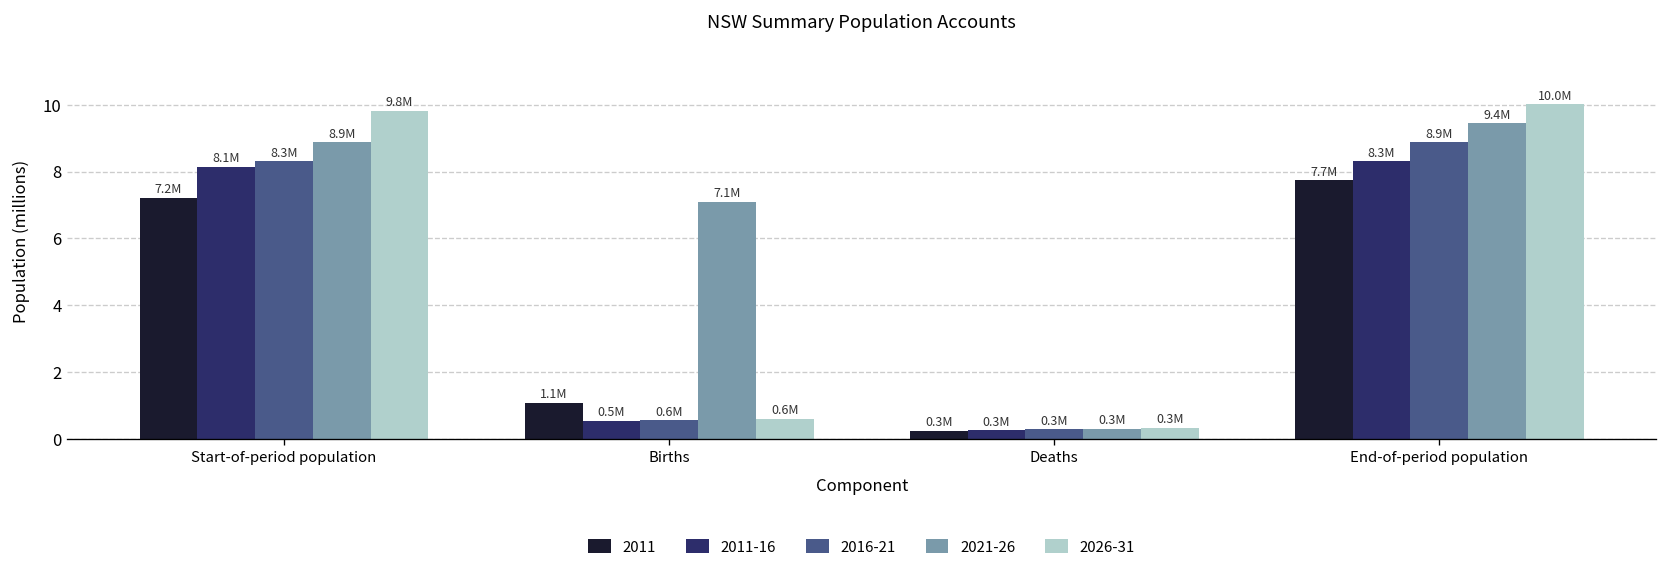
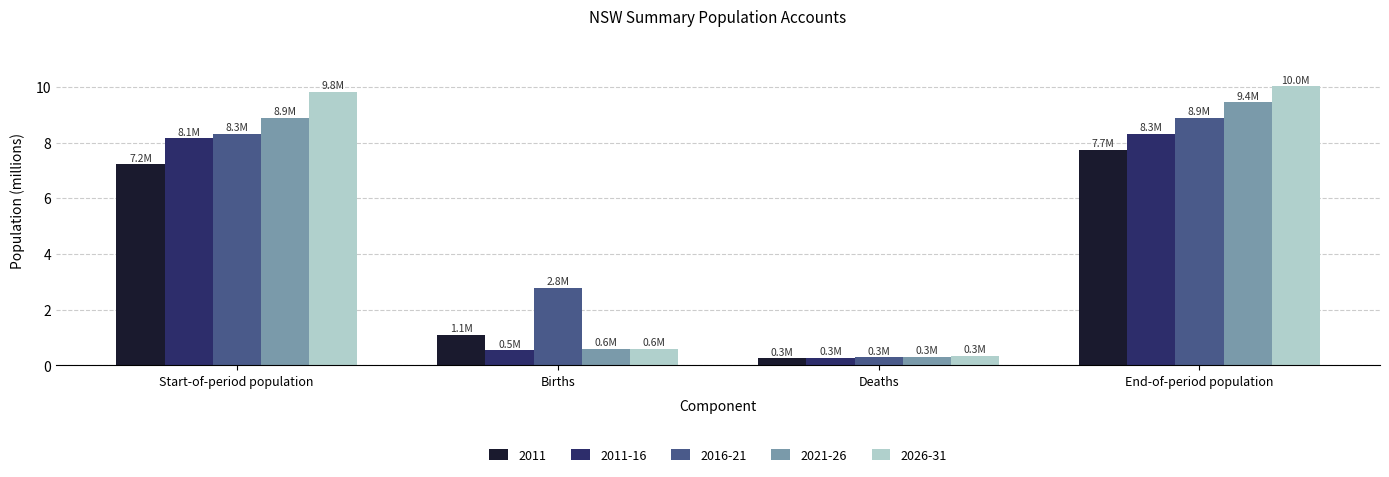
2016-21, Births: 0.6M -> 2.8M
2021-26, Births: 7.1M -> 0.6M
